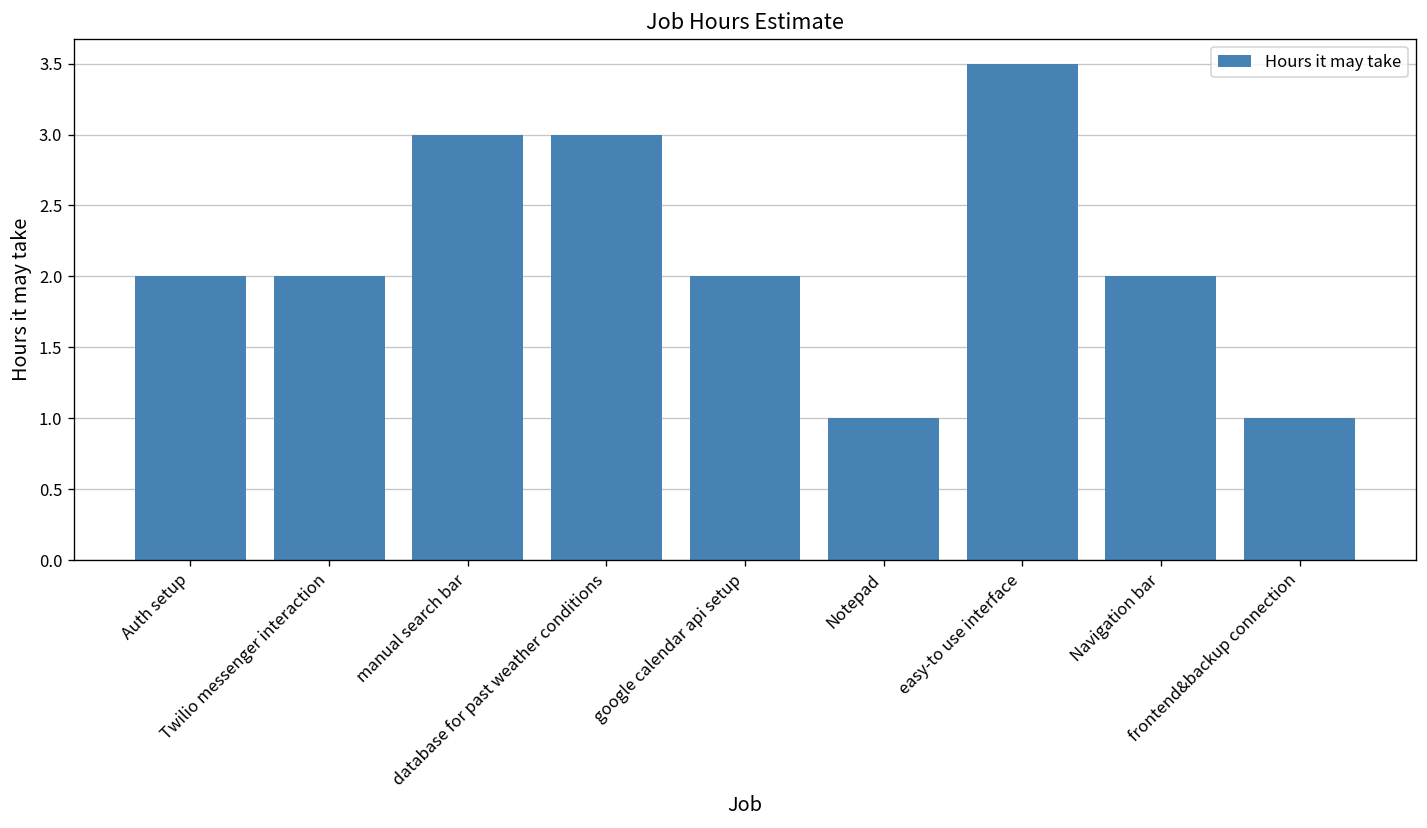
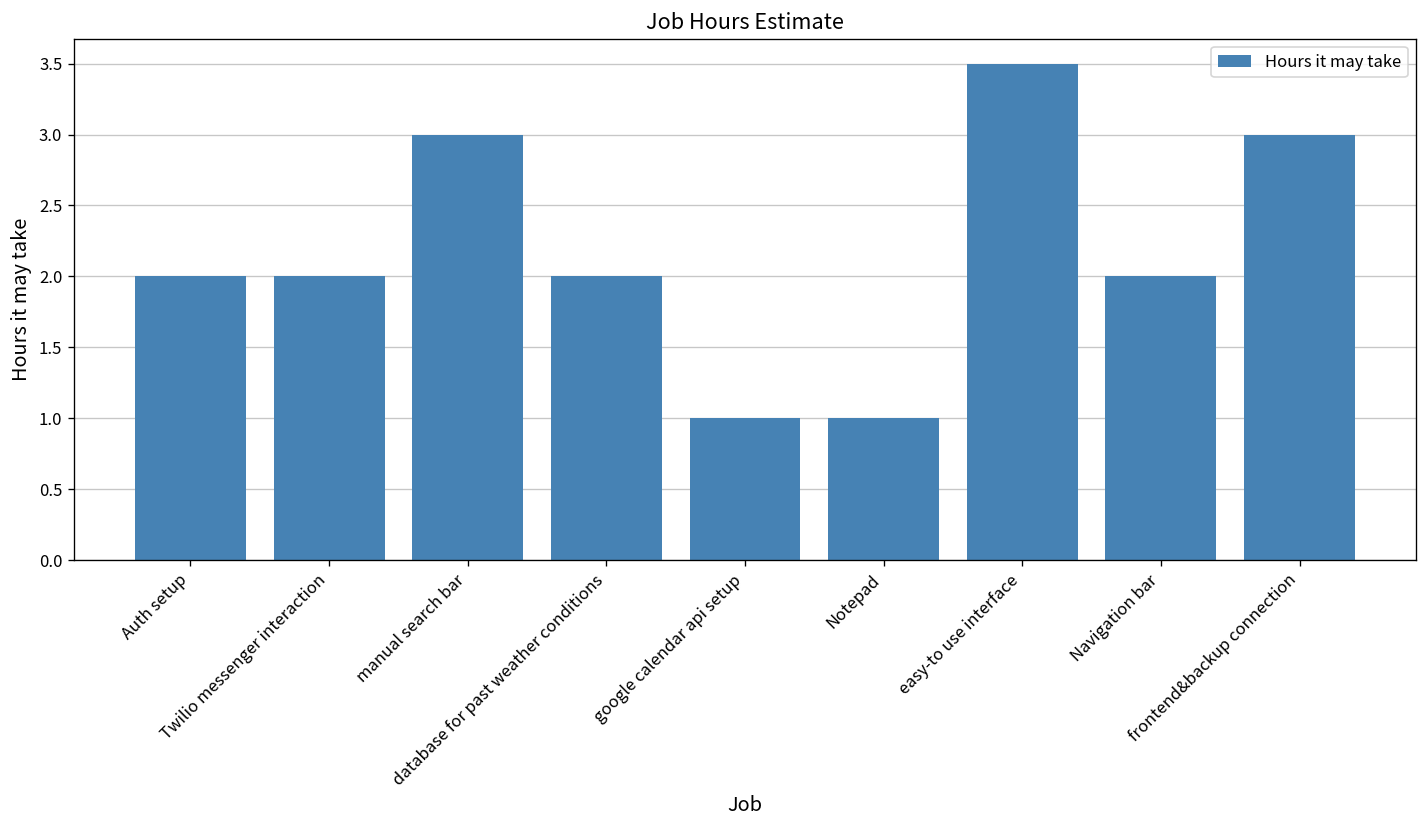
database for past weather conditions: 3 -> 2
google calendar api setup: 2 -> 1
frontend&backup connection: 1 -> 3
